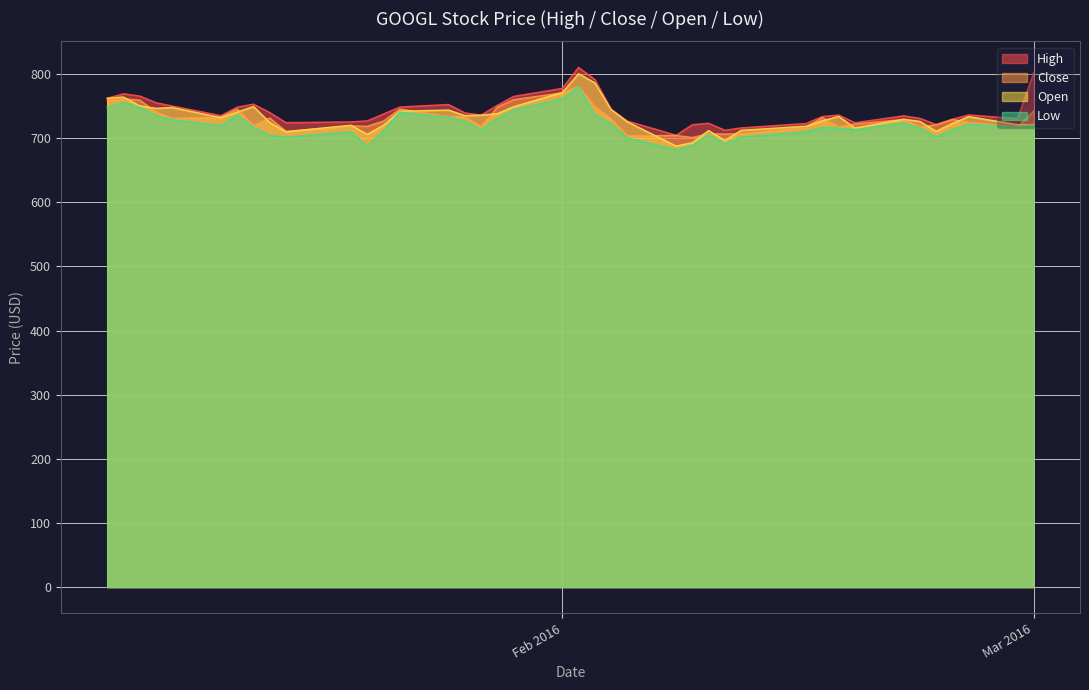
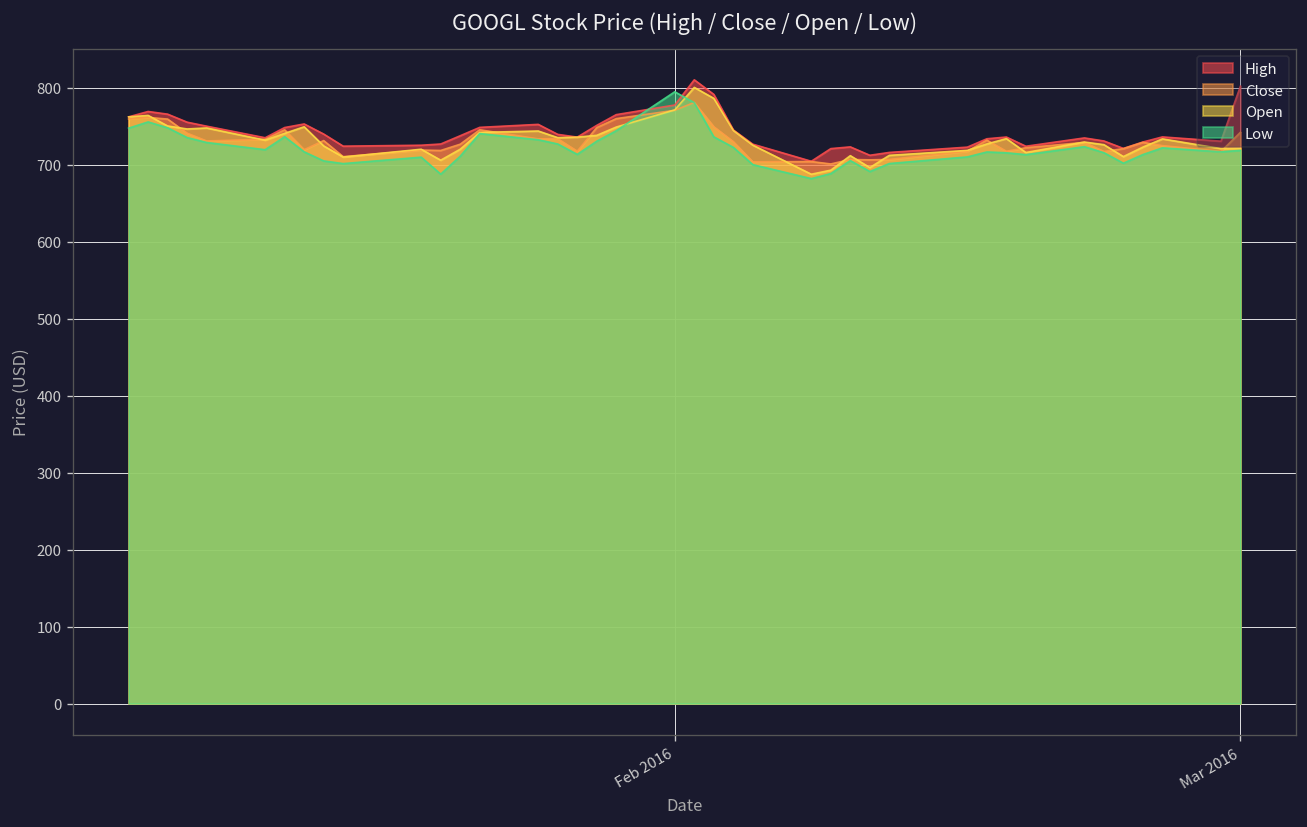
Low, Feb 2016: 760 -> 790
